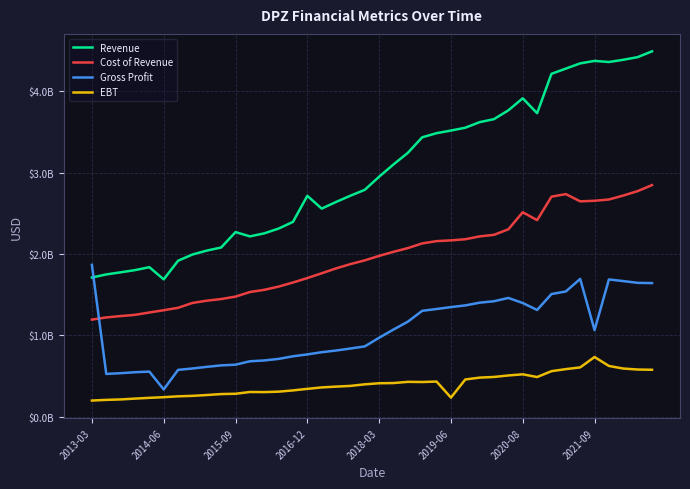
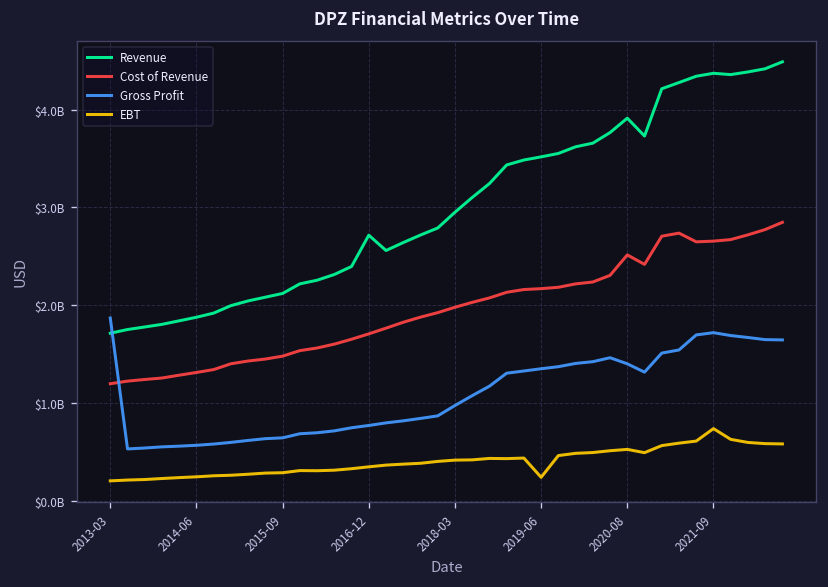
Revenue, 2014-06: $1700000000 -> $1900000000
Gross Profit, 2014-06: $300000000 -> $600000000
Revenue, 2015-09: $2300000000 -> $2100000000
Gross Profit, 2021-09: $1100000000 -> $1700000000
